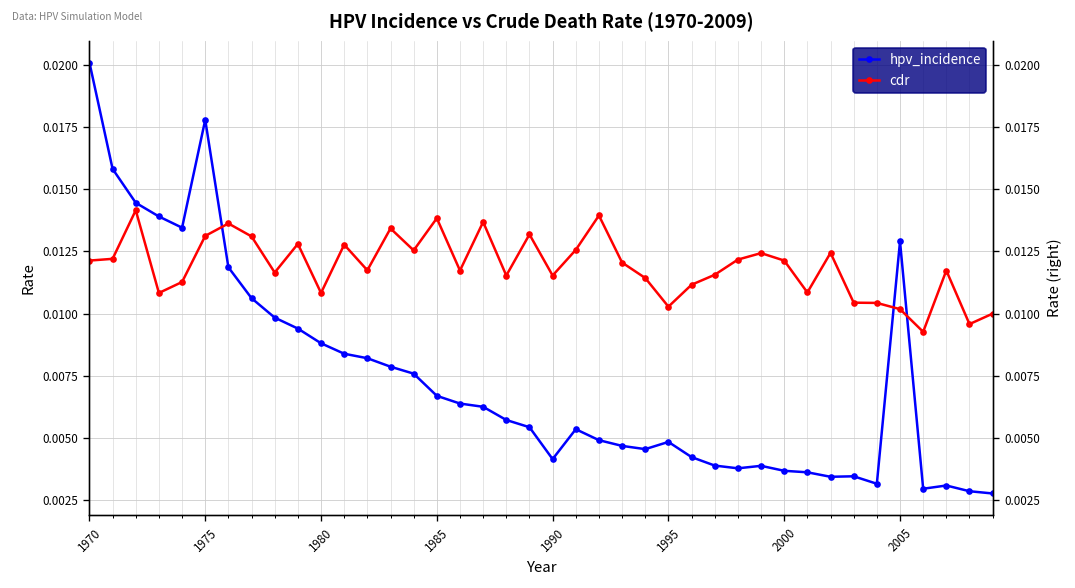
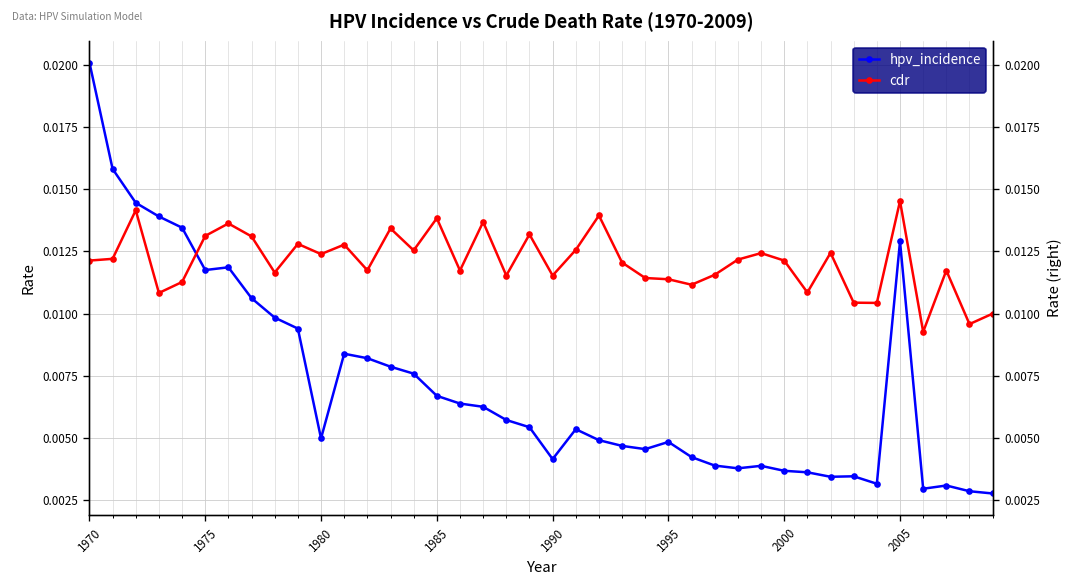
hpv_incidence, 1975: 0.0178 -> 0.0118
hpv_incidence, 1980: 0.0088 -> 0.0050
cdr, 1980: 0.0108 -> 0.0124
cdr, 1995: 0.0103 -> 0.0114
cdr, 2005: 0.0102 -> 0.0145
